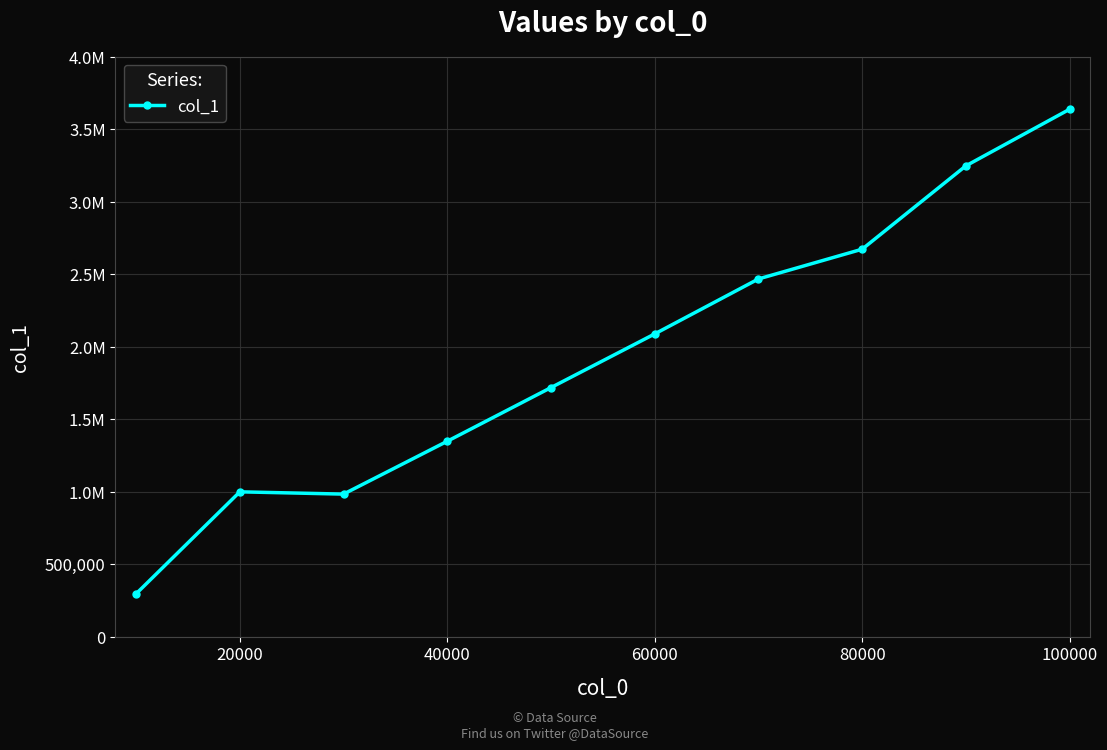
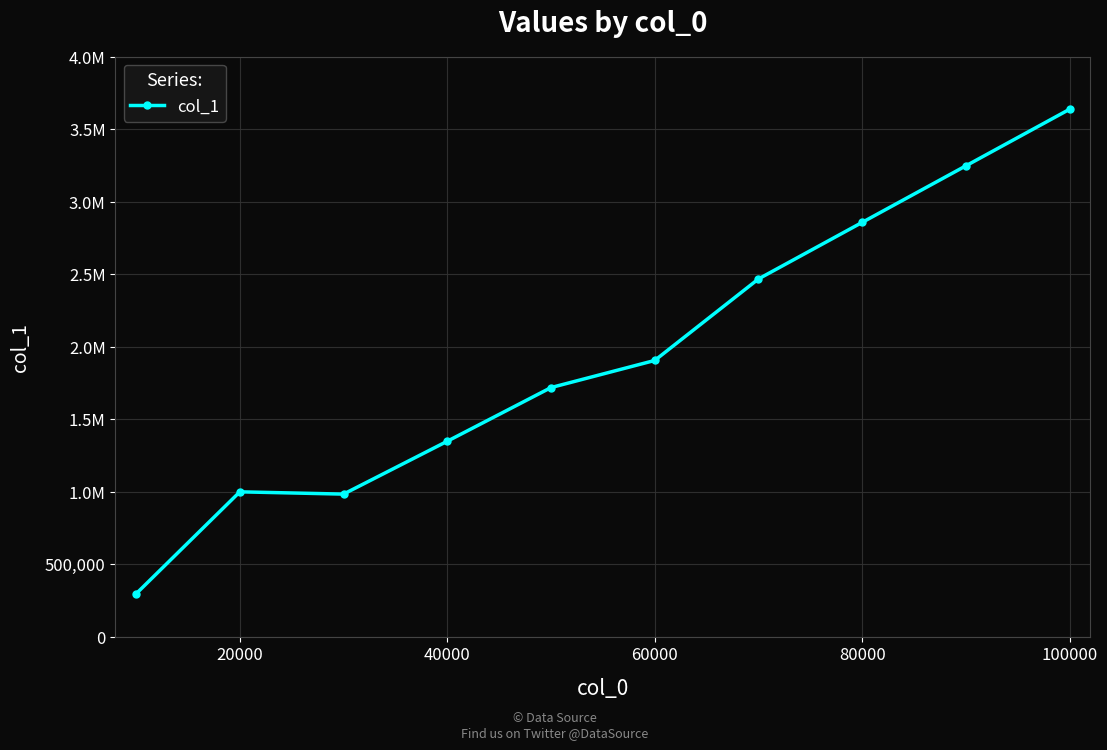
60000: 2,090,000 -> 1,910,000
80000: 2,670,000 -> 2,860,000
